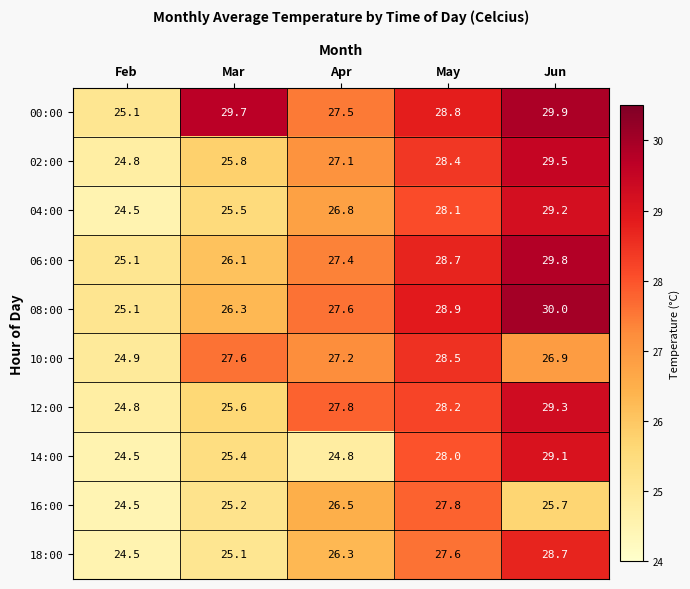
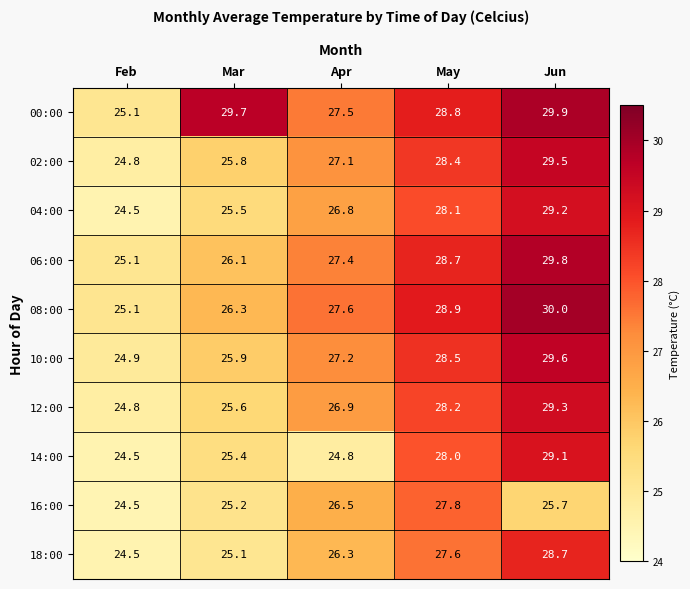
10:00, Mar: 27.6 -> 25.9
10:00, Jun: 26.9 -> 29.6
12:00, Apr: 27.8 -> 26.9
